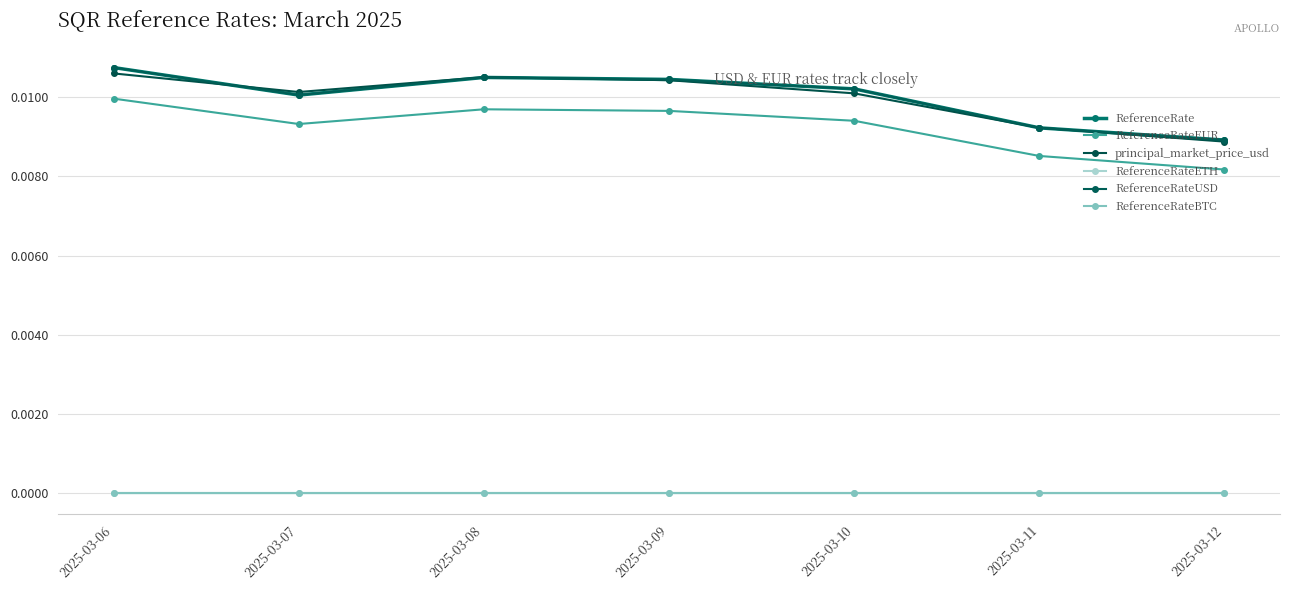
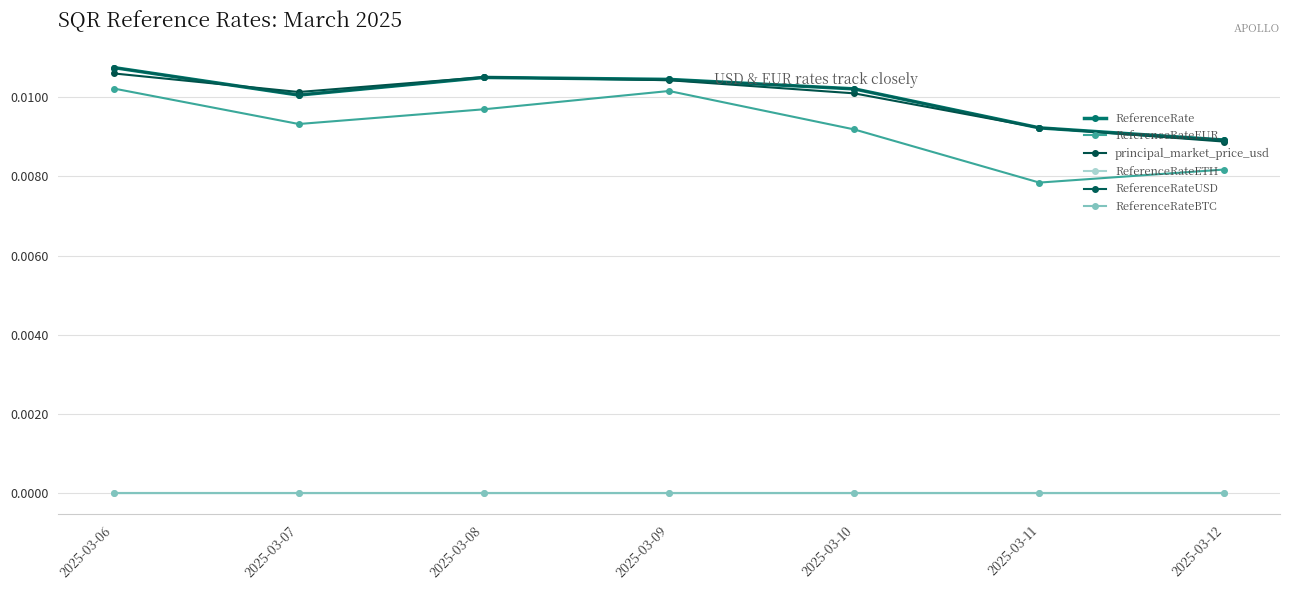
ReferenceRateEUR, 2025-03-06: 0.0100 -> 0.0102
ReferenceRateEUR, 2025-03-09: 0.0097 -> 0.0102
ReferenceRateEUR, 2025-03-10: 0.0094 -> 0.0092
ReferenceRateEUR, 2025-03-11: 0.0085 -> 0.0078
